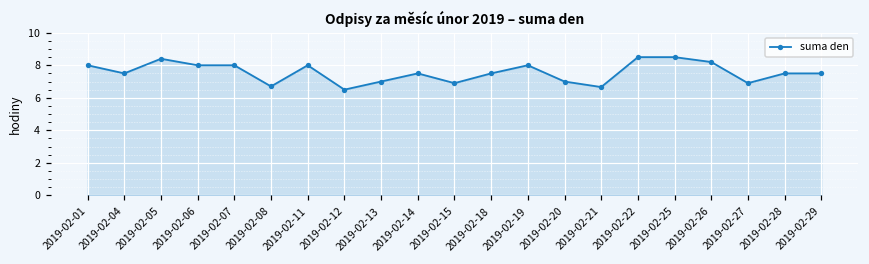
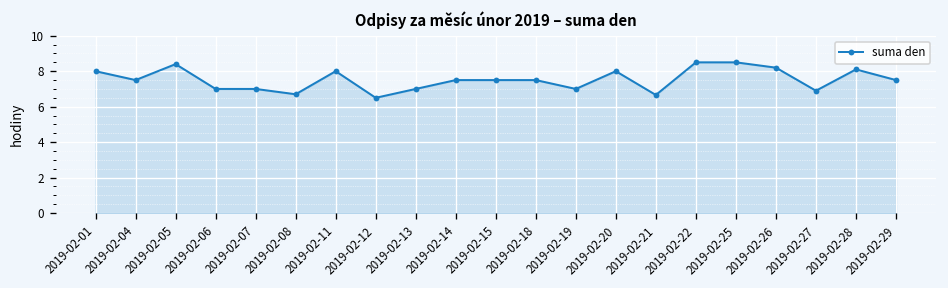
2019-02-06: 8 -> 7
2019-02-07: 8 -> 7
2019-02-15: 6.9 -> 7.5
2019-02-19: 8 -> 7
2019-02-20: 7 -> 8
2019-02-28: 7.5 -> 8.1
